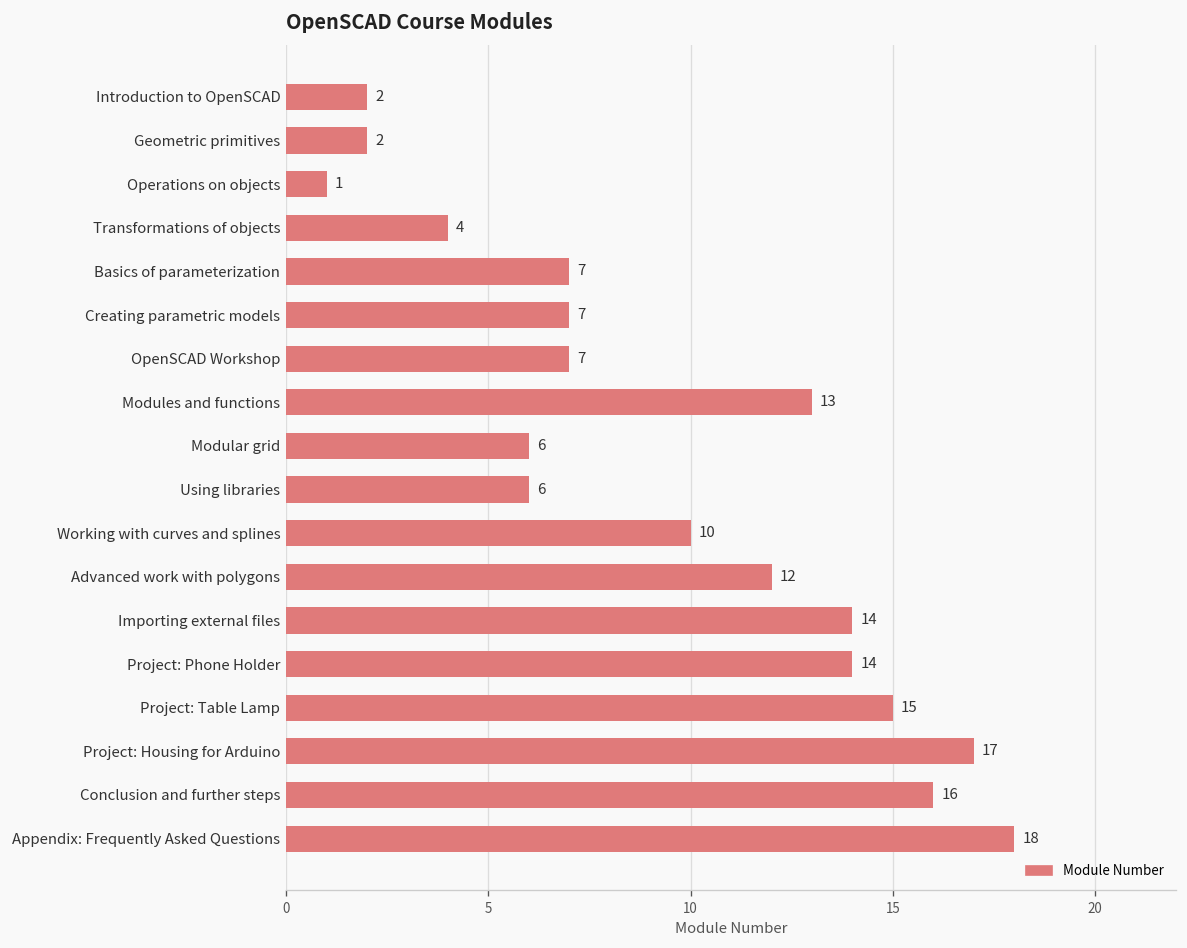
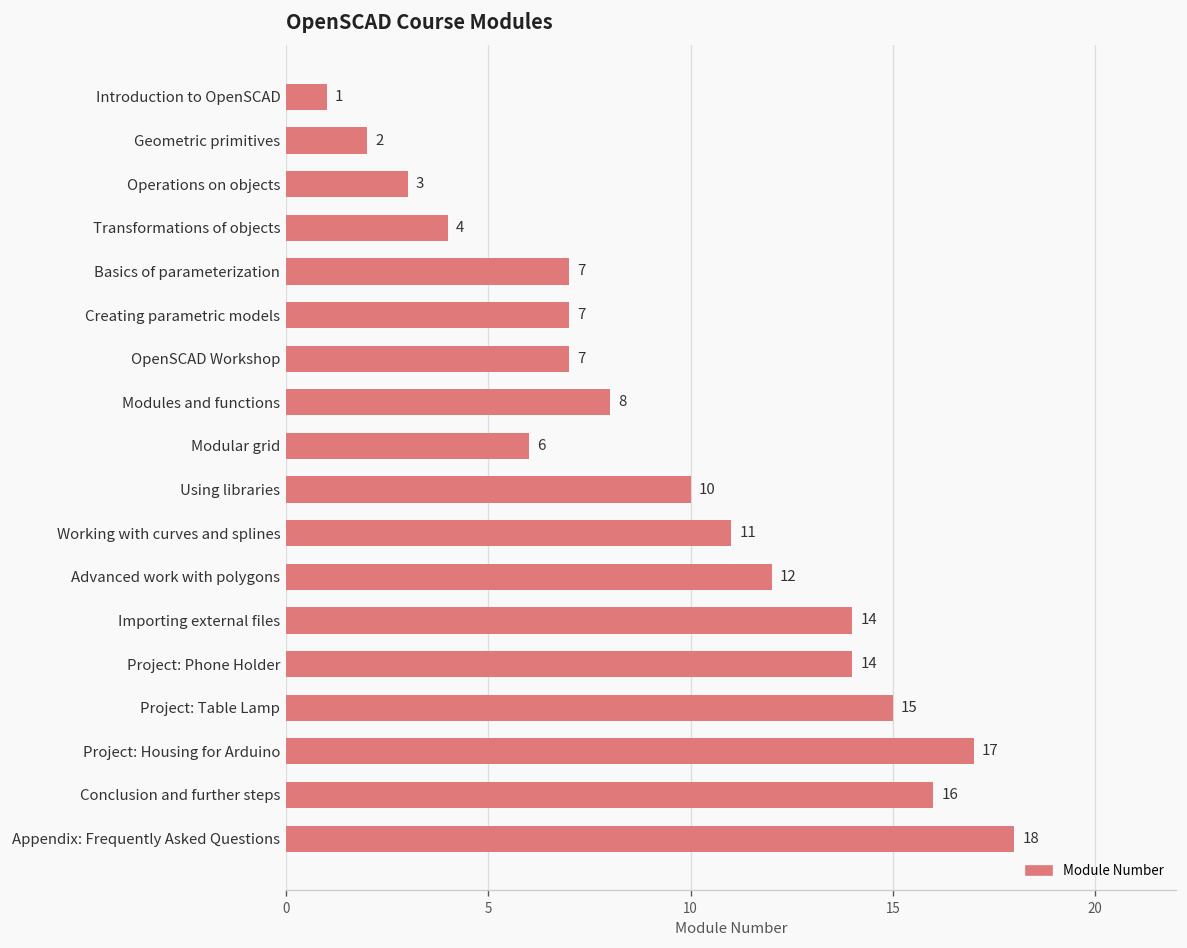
Introduction to OpenSCAD: 2 -> 1
Operations on objects: 1 -> 3
Modules and functions: 13 -> 8
Using libraries: 6 -> 10
Working with curves and splines: 10 -> 11
